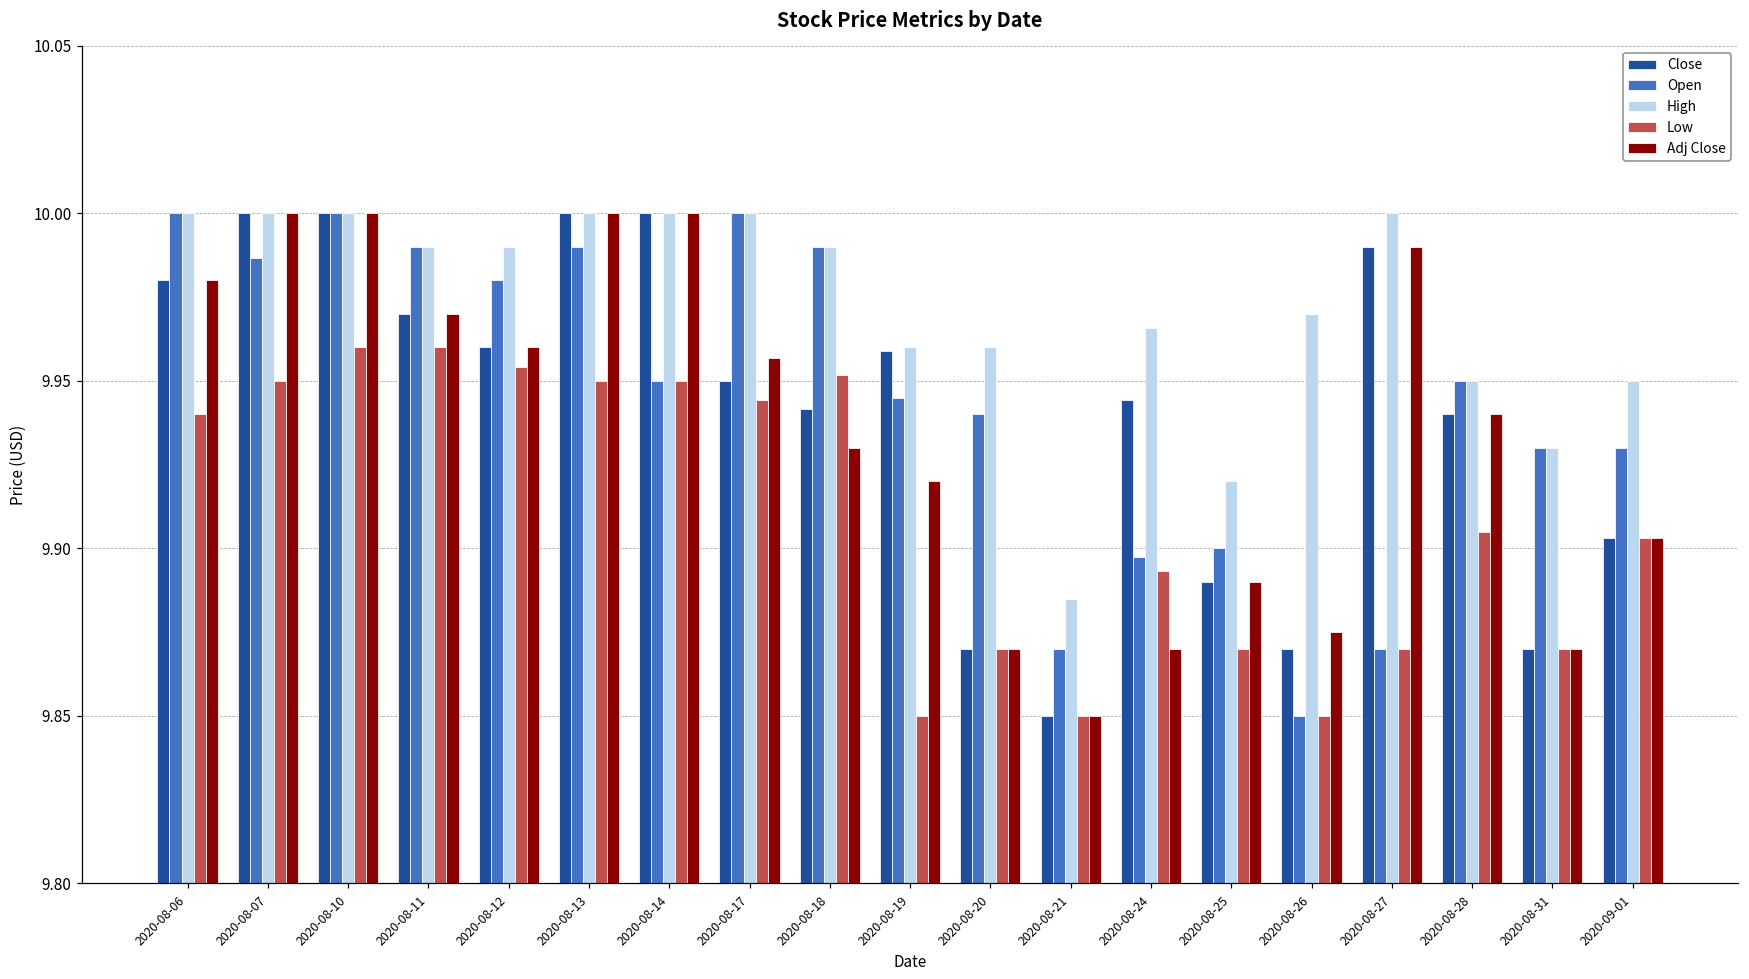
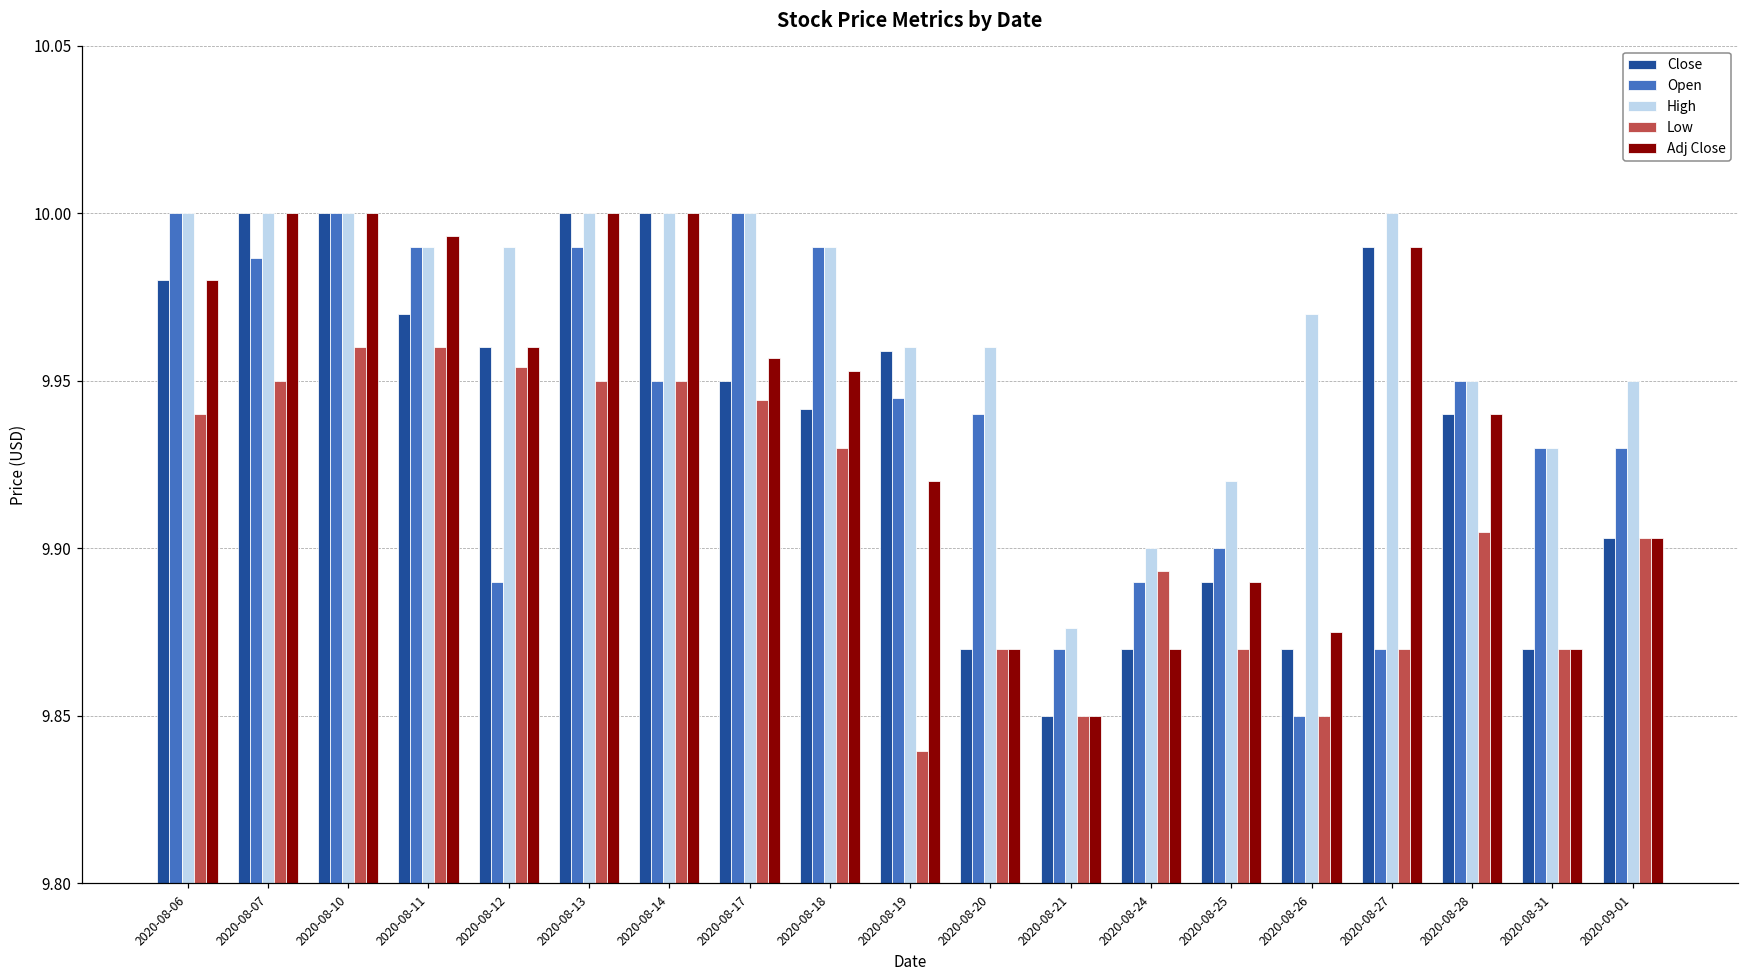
Adj Close, 2020-08-11: 9.970 -> 9.993
Open, 2020-08-12: 9.980 -> 9.890
Low, 2020-08-18: 9.952 -> 9.930
Adj Close, 2020-08-18: 9.930 -> 9.953
Low, 2020-08-19: 9.850 -> 9.840
High, 2020-08-21: 9.885 -> 9.876
Close, 2020-08-24: 9.944 -> 9.870
Open, 2020-08-24: 9.897 -> 9.890
High, 2020-08-24: 9.966 -> 9.900
